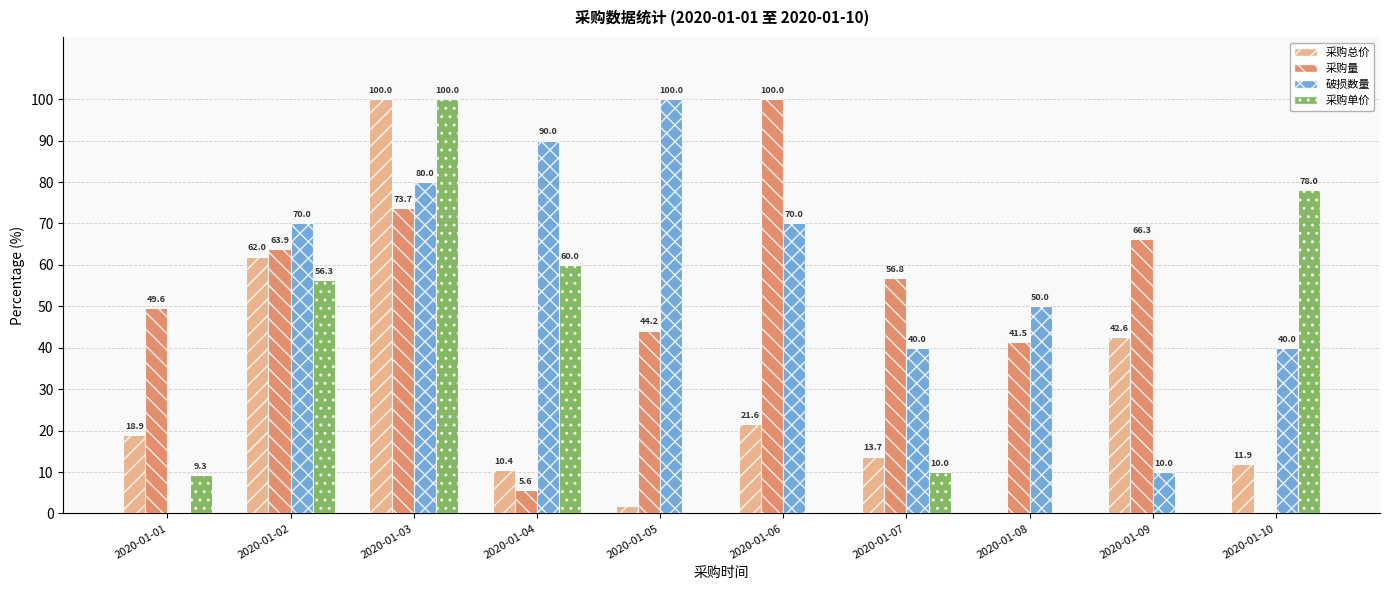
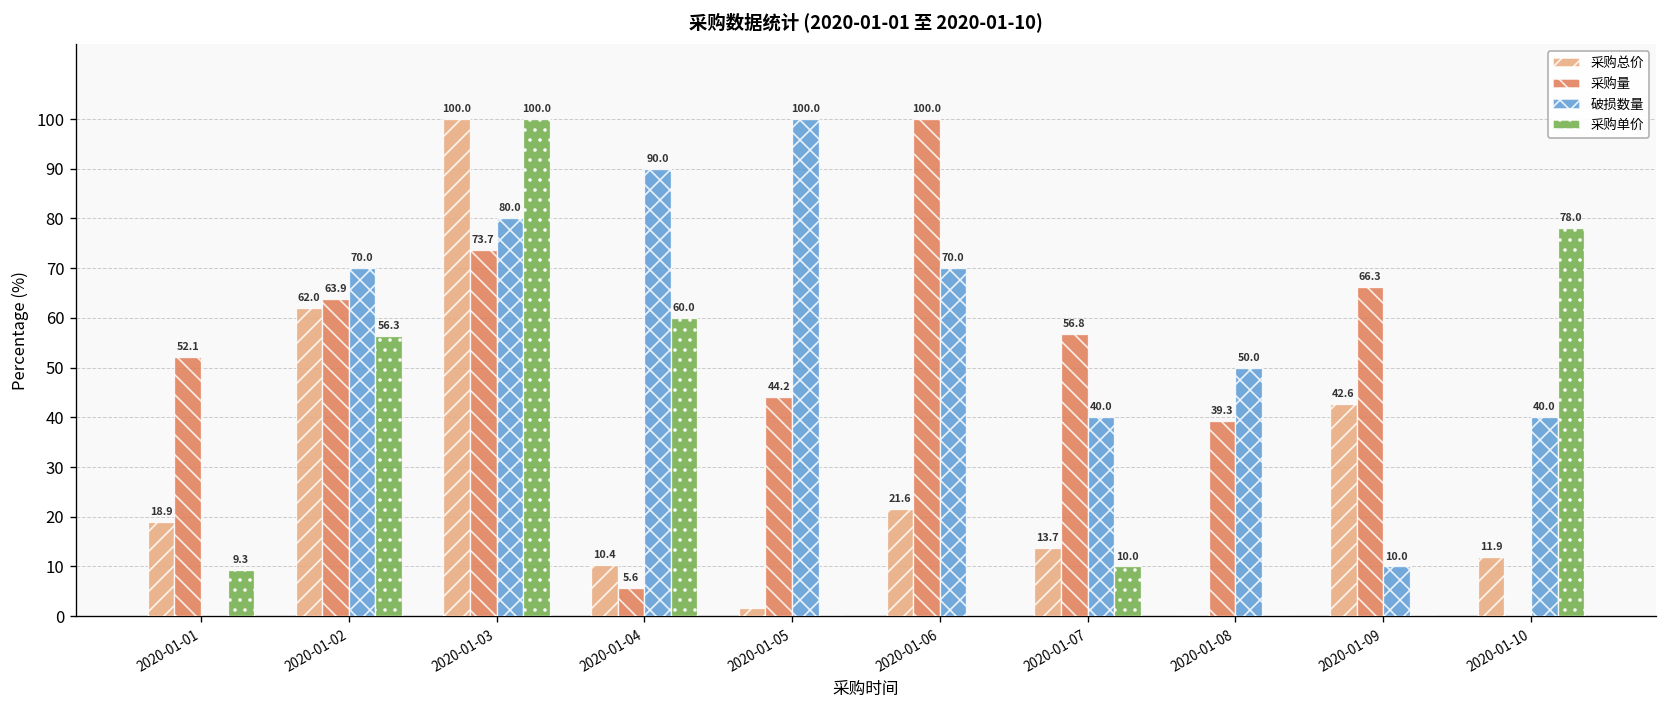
采购量, 2020-01-01: 49.6 -> 52.1
采购量, 2020-01-08: 41.5 -> 39.3
